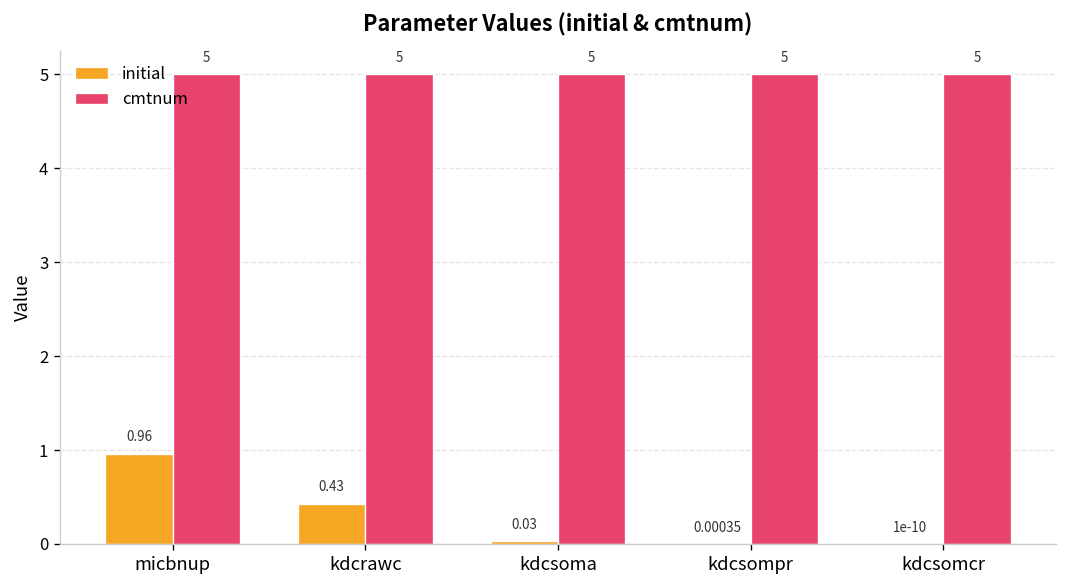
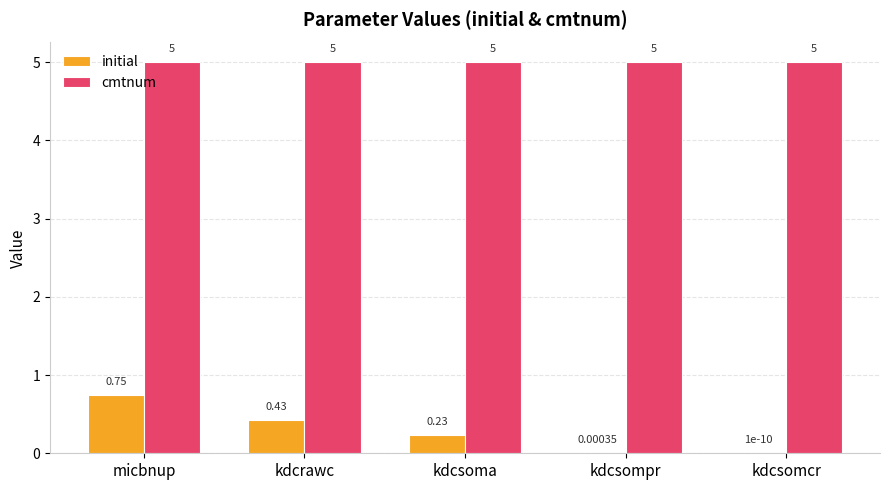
initial, micbnup: 0.96 -> 0.75
initial, kdcsoma: 0.03 -> 0.23
